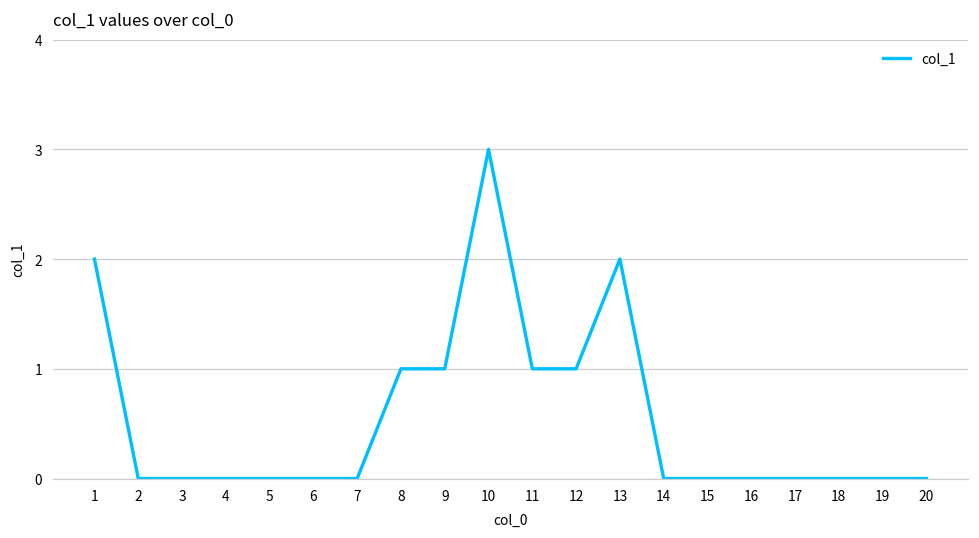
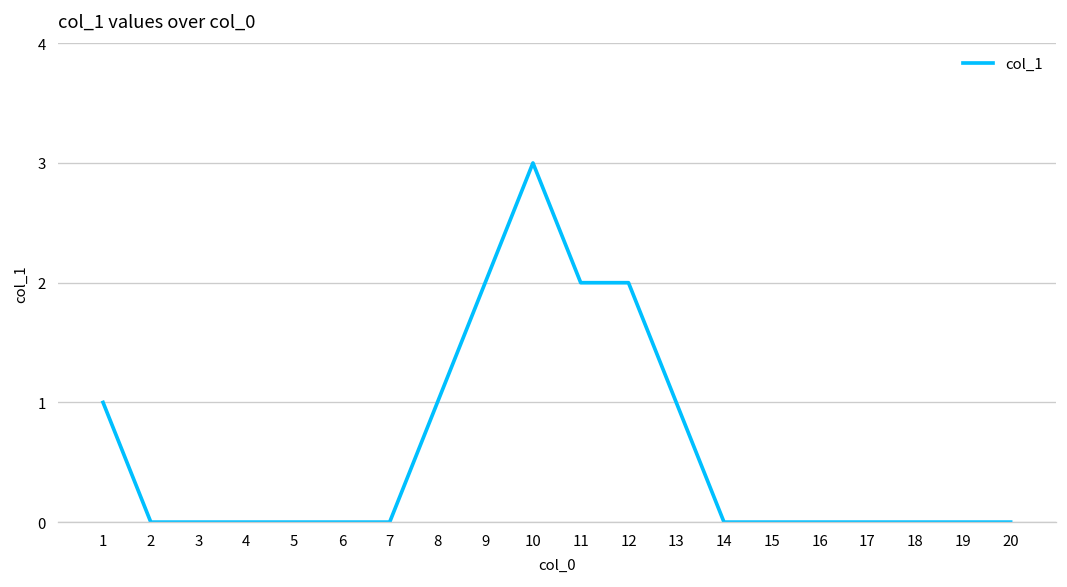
1: 2 -> 1
9: 1 -> 2
11: 1 -> 2
12: 1 -> 2
13: 2 -> 1
